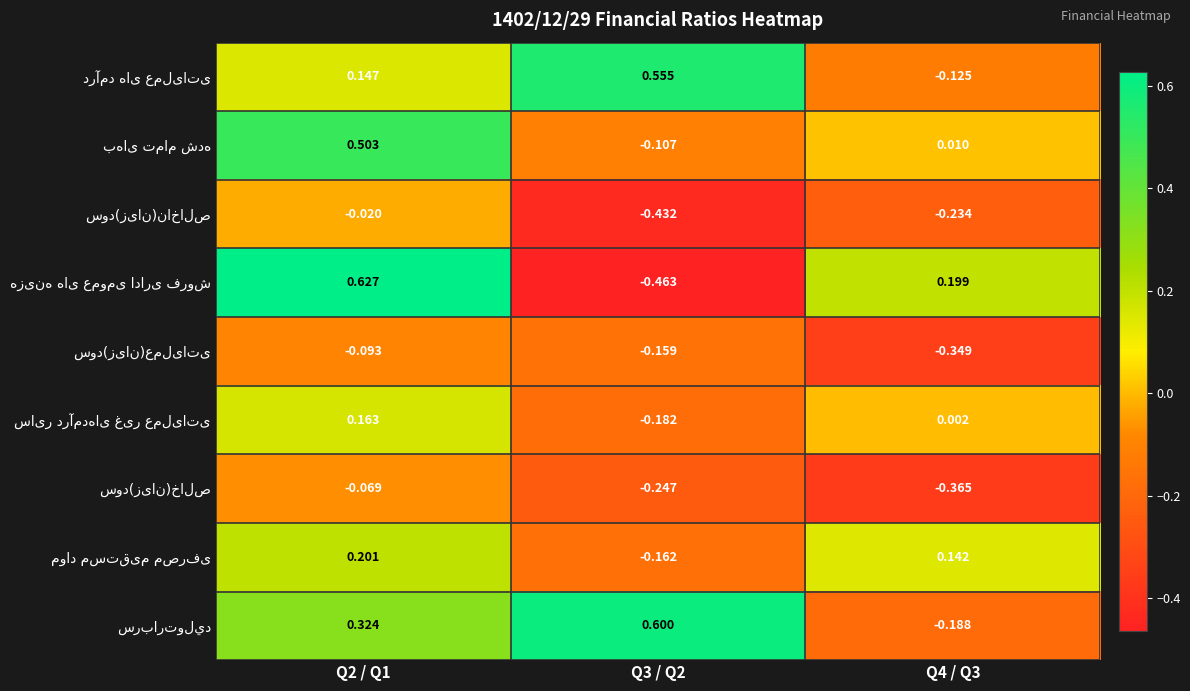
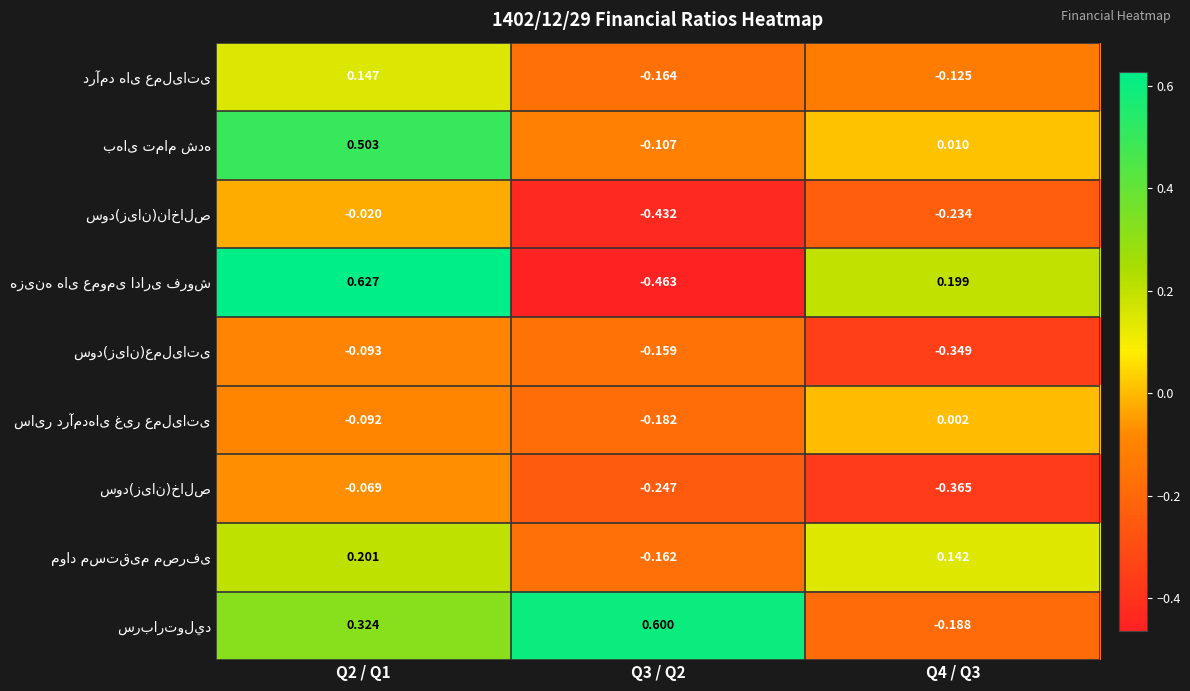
درآمد های عملیاتی, Q3 / Q2: 0.555 -> -0.164
سایر درآمدهای غیر عملیاتی, Q2 / Q1: 0.163 -> -0.092
